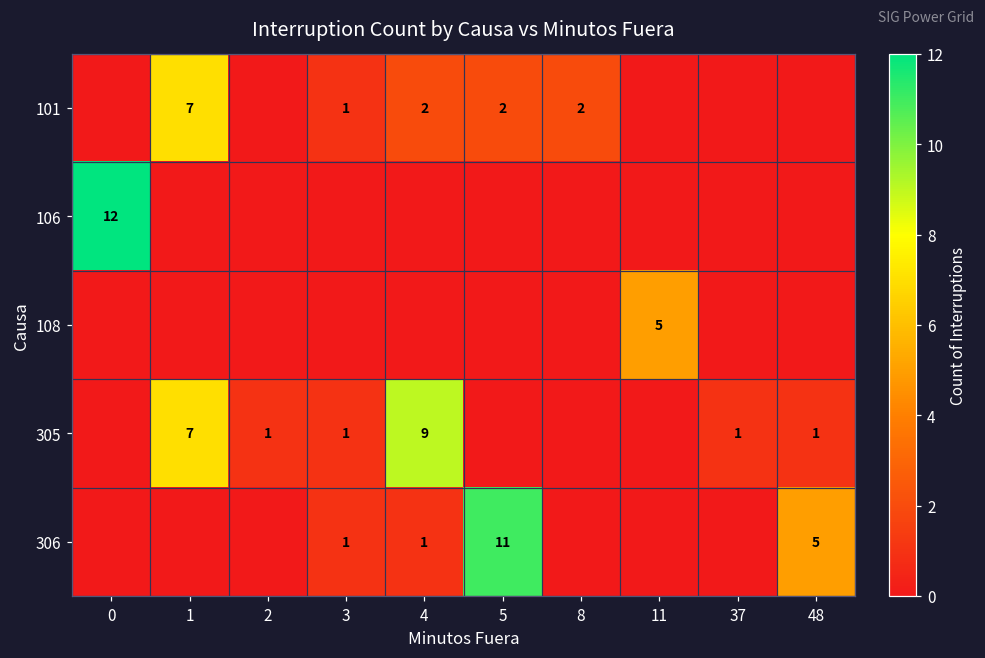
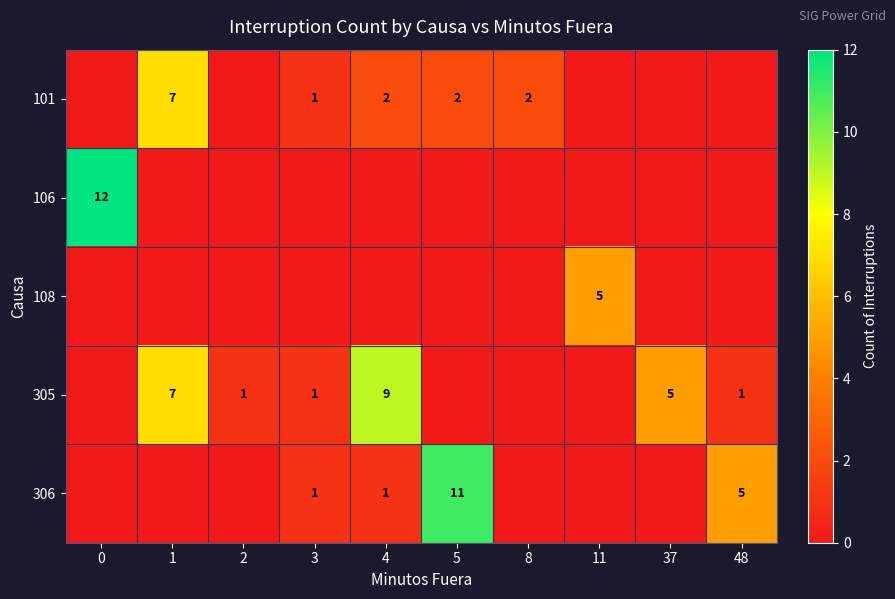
305, 37: 1 -> 5
